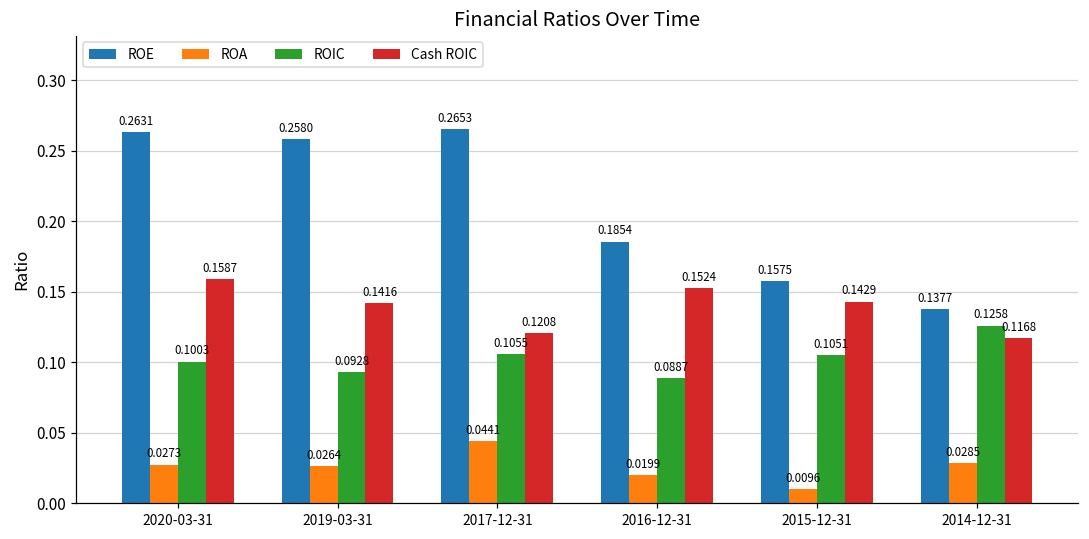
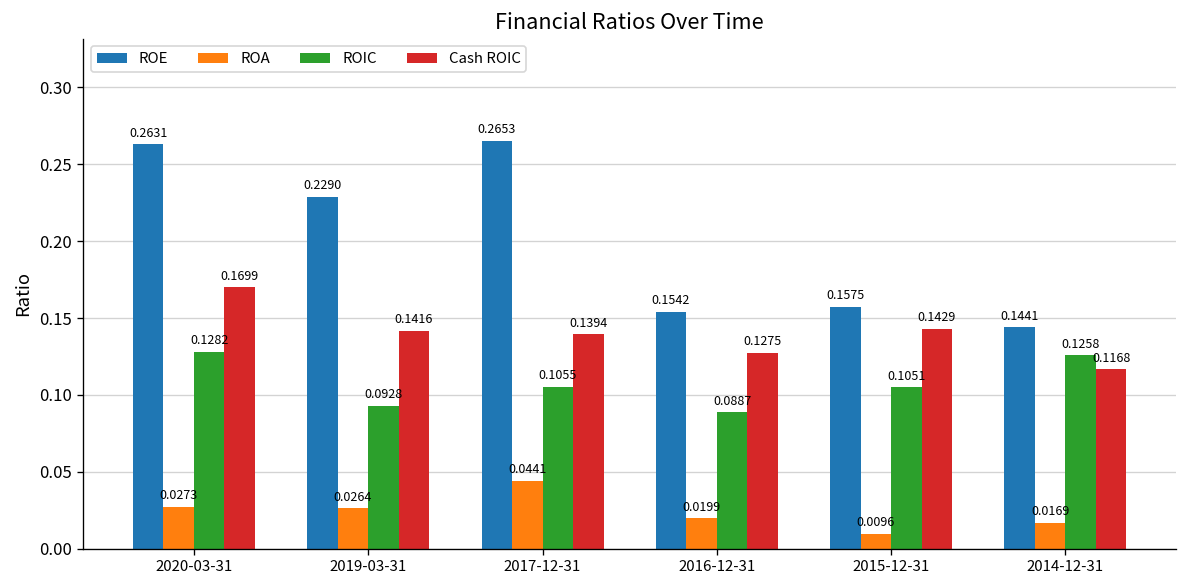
ROIC, 2020-03-31: 0.1003 -> 0.1282
Cash ROIC, 2020-03-31: 0.1587 -> 0.1699
ROE, 2019-03-31: 0.2580 -> 0.2290
Cash ROIC, 2017-12-31: 0.1208 -> 0.1394
ROE, 2016-12-31: 0.1854 -> 0.1542
Cash ROIC, 2016-12-31: 0.1524 -> 0.1275
ROE, 2014-12-31: 0.1377 -> 0.1441
ROA, 2014-12-31: 0.0285 -> 0.0169
